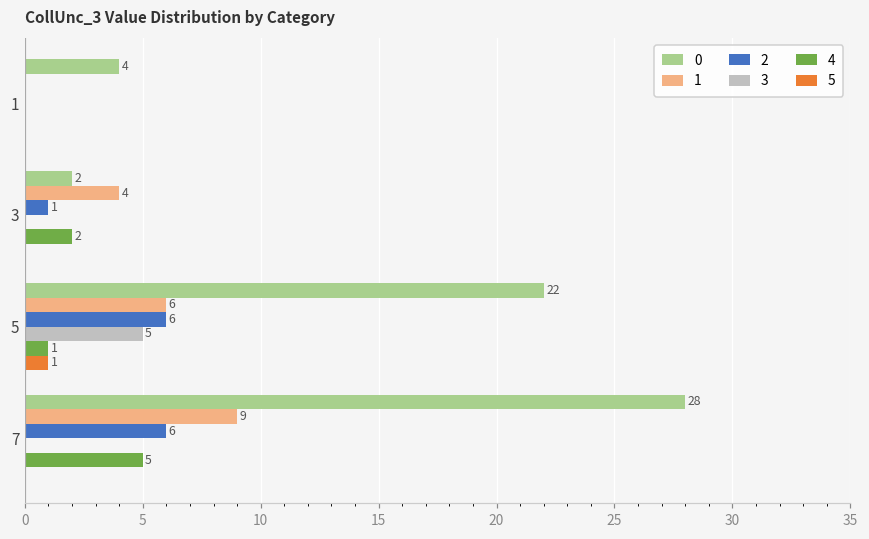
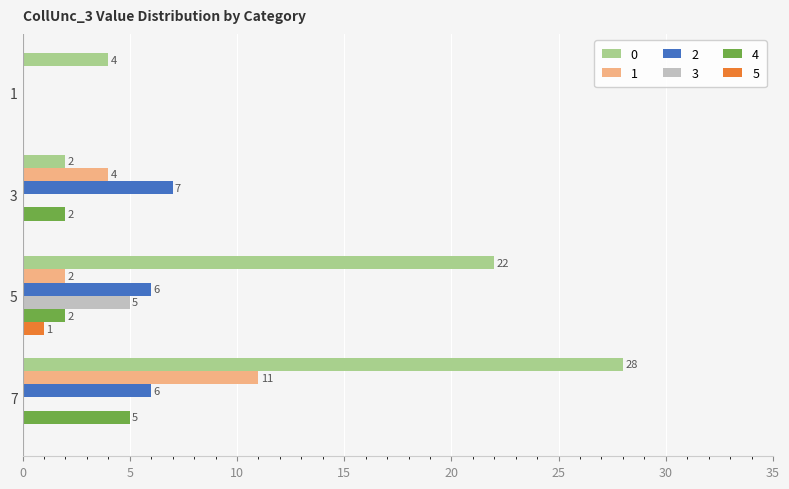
2, 3: 1 -> 7
1, 5: 6 -> 2
4, 5: 1 -> 2
1, 7: 9 -> 11
